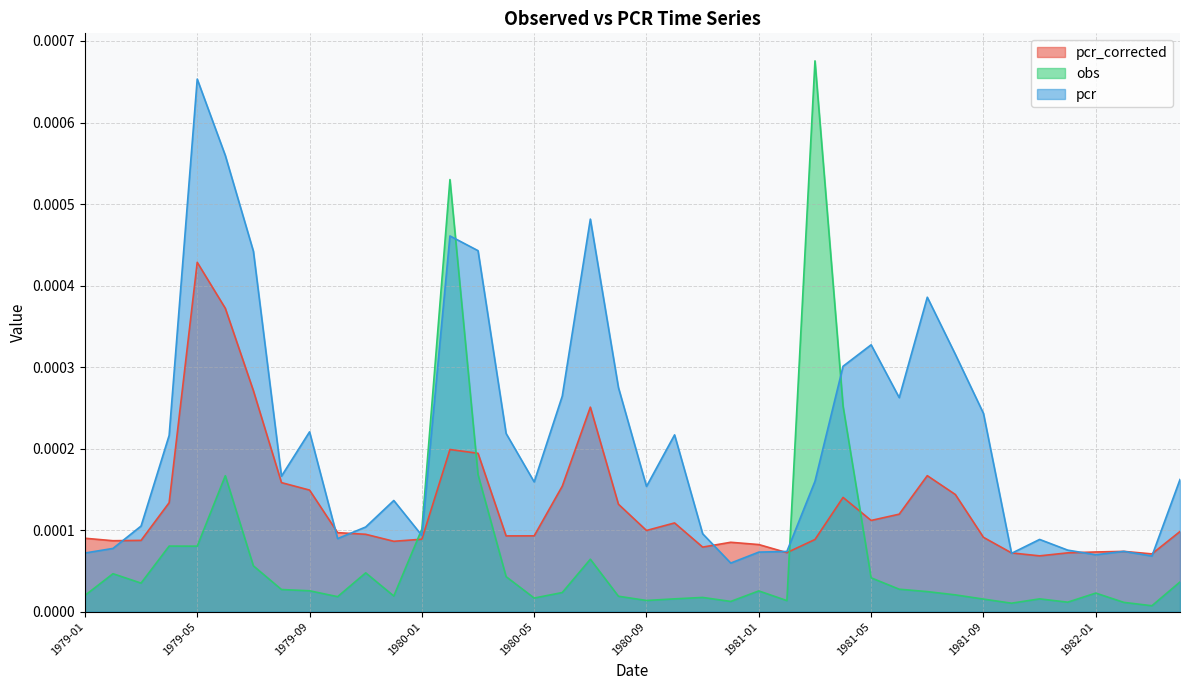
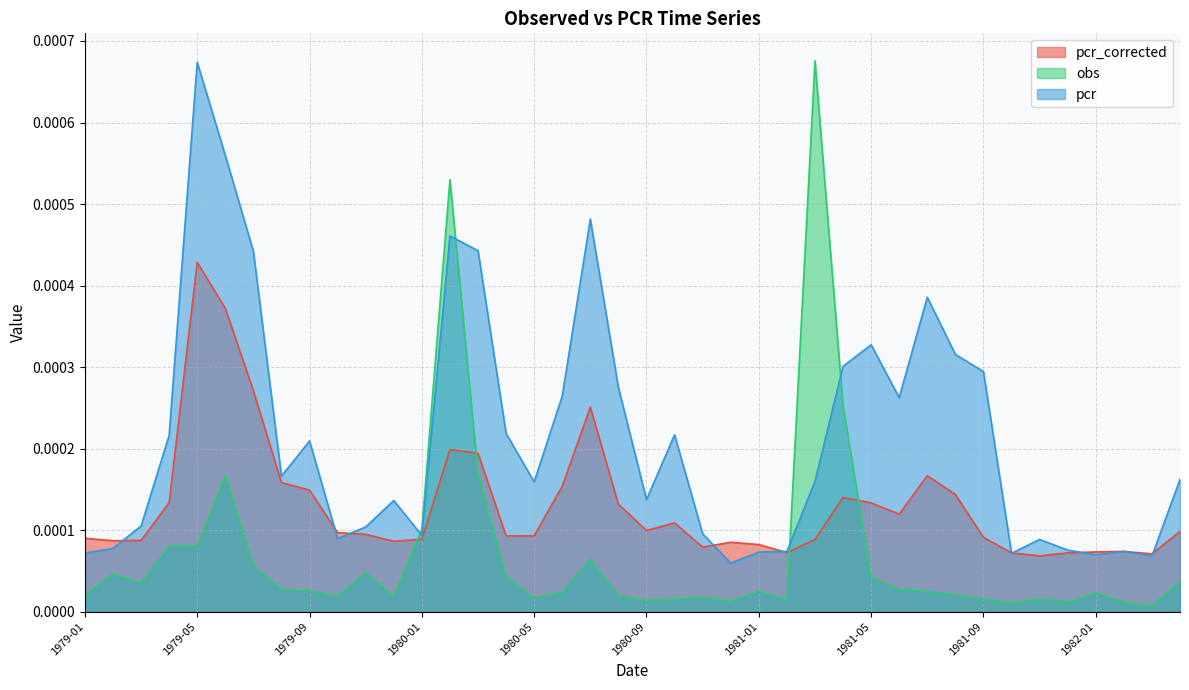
pcr, 1979-05: 0.00065 -> 0.00067
pcr, 1979-09: 0.00022 -> 0.00021
pcr, 1980-09: 0.00015 -> 0.00014
pcr_corrected, 1981-05: 0.00011 -> 0.00013
pcr, 1981-09: 0.00024 -> 0.00029
